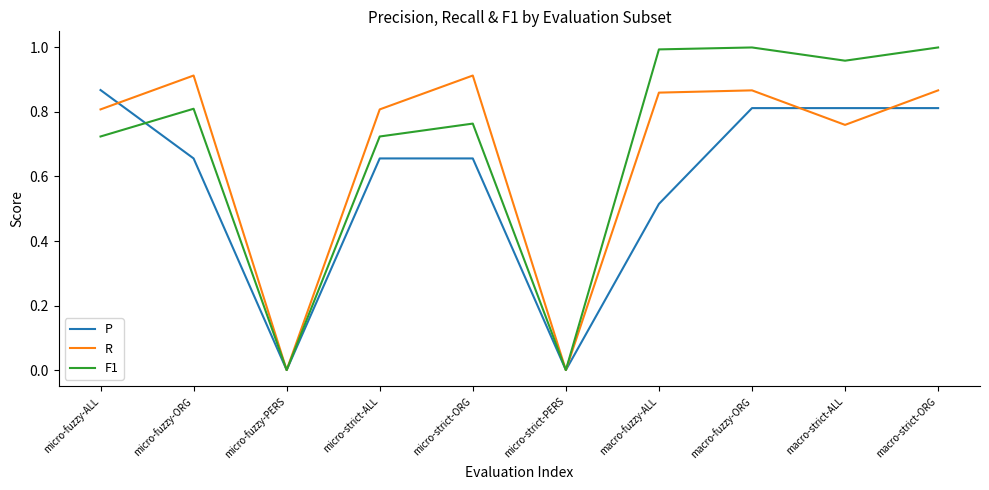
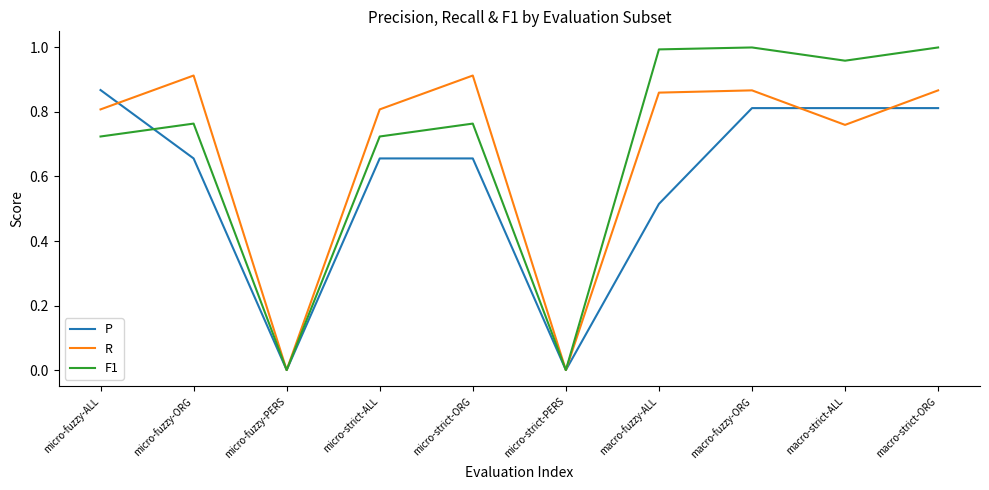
F1, micro-fuzzy-ORG: 0.81 -> 0.76
